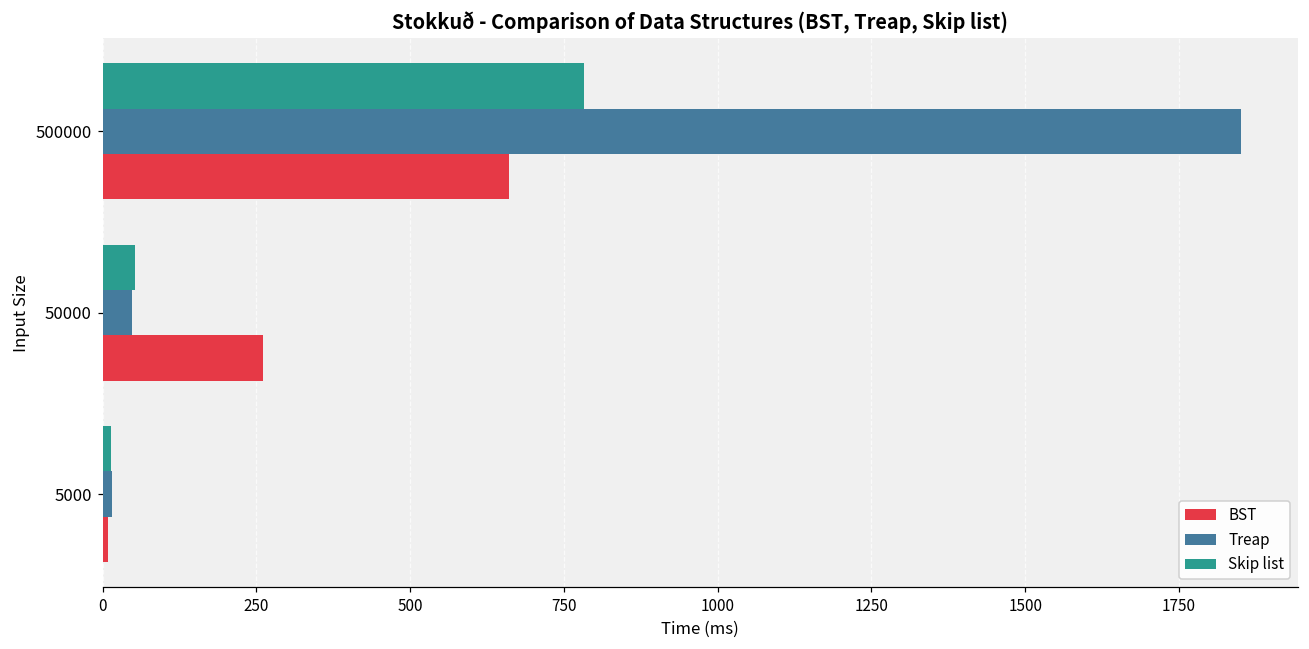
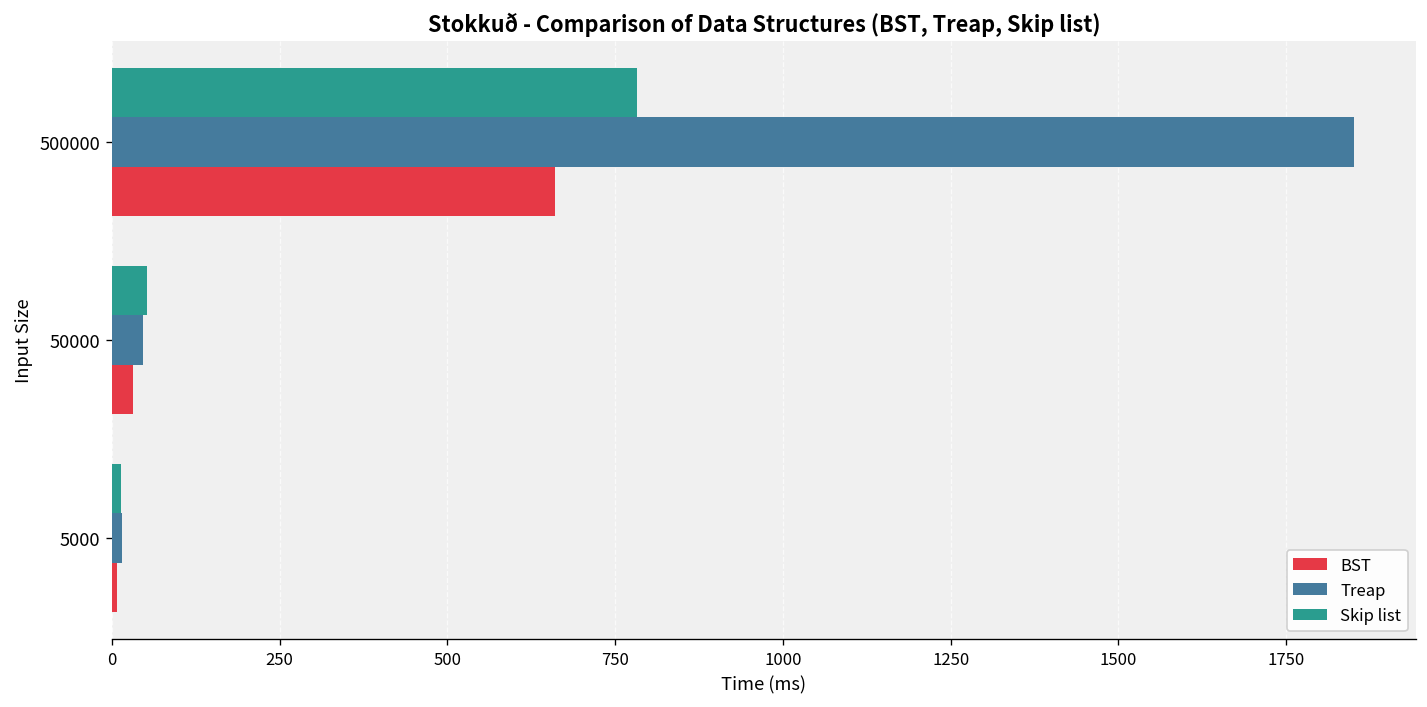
BST, 50000: 260 -> 30
